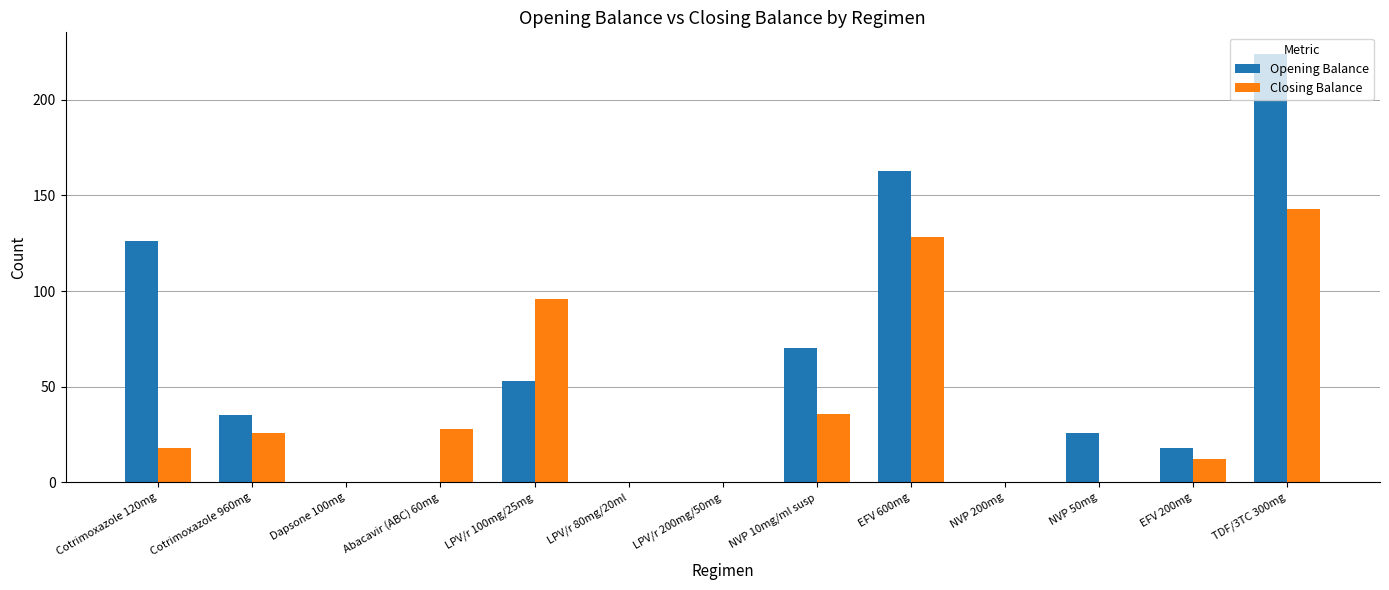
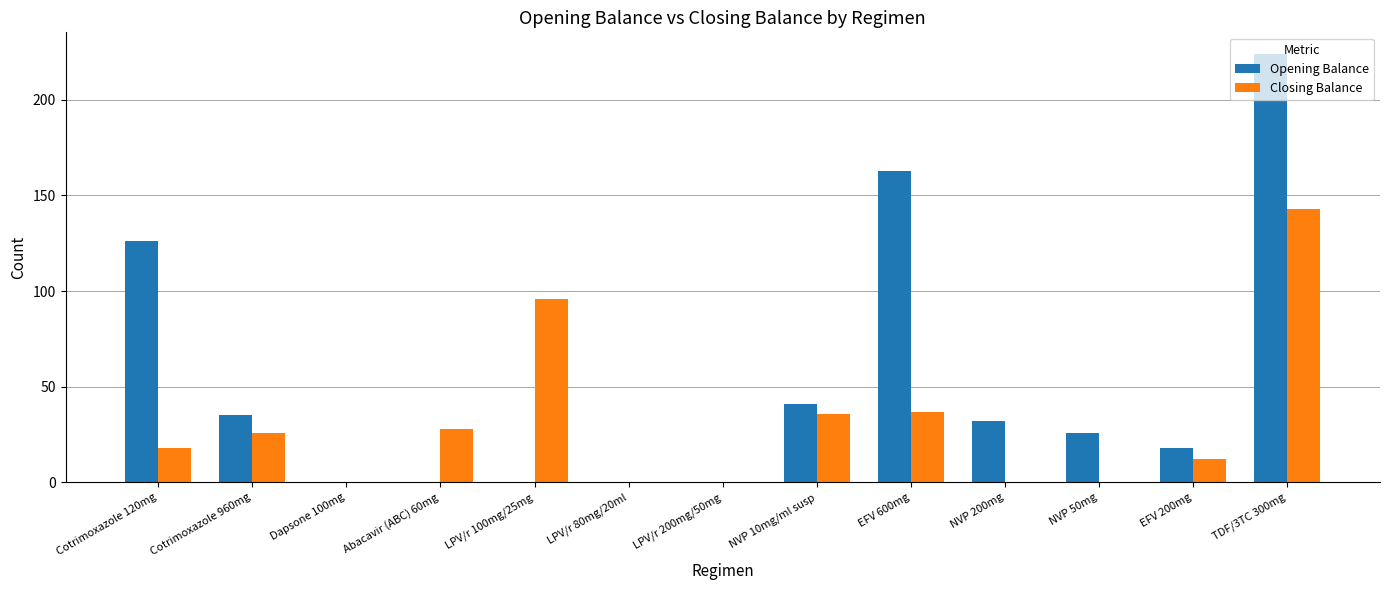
Opening Balance, LPV/r 100mg/25mg: 53 -> 0
Opening Balance, NVP 10mg/ml susp: 70 -> 41
Closing Balance, EFV 600mg: 128 -> 37
Opening Balance, NVP 200mg: 0 -> 32
